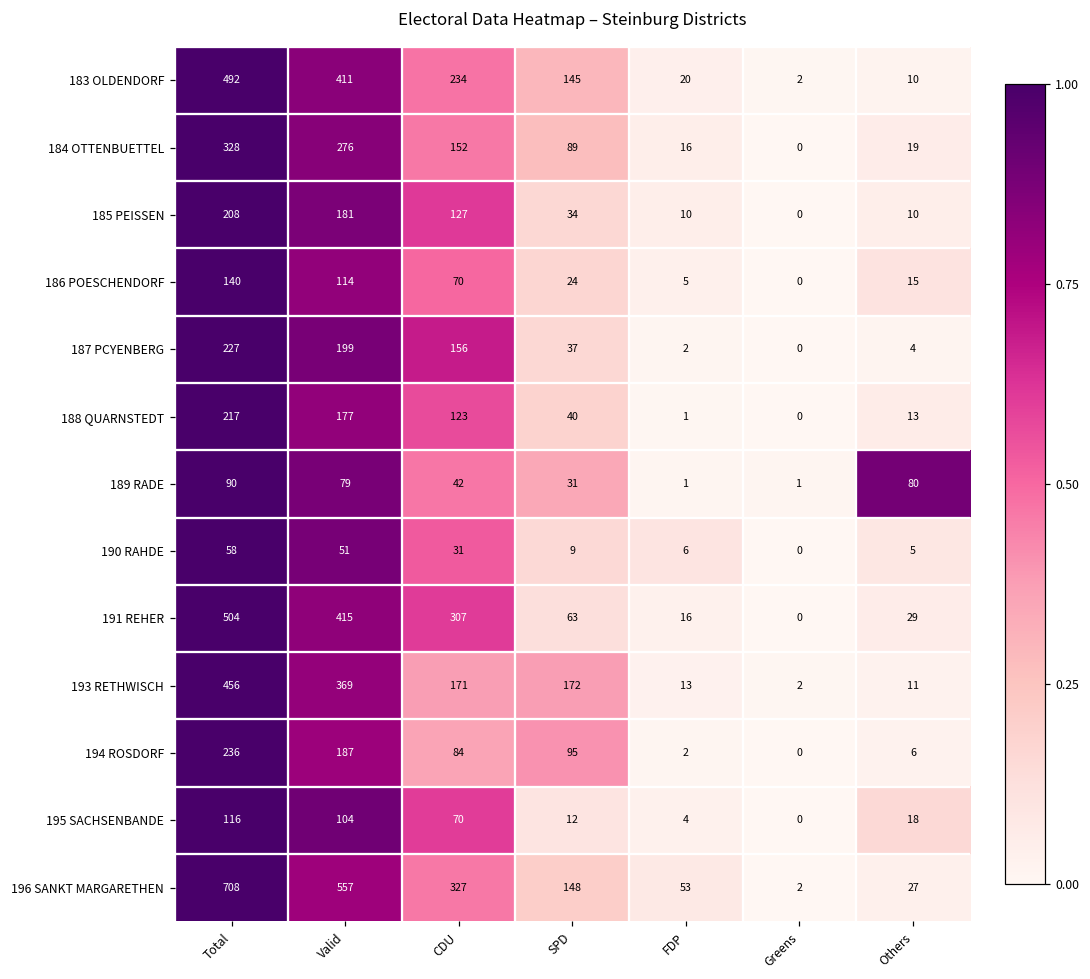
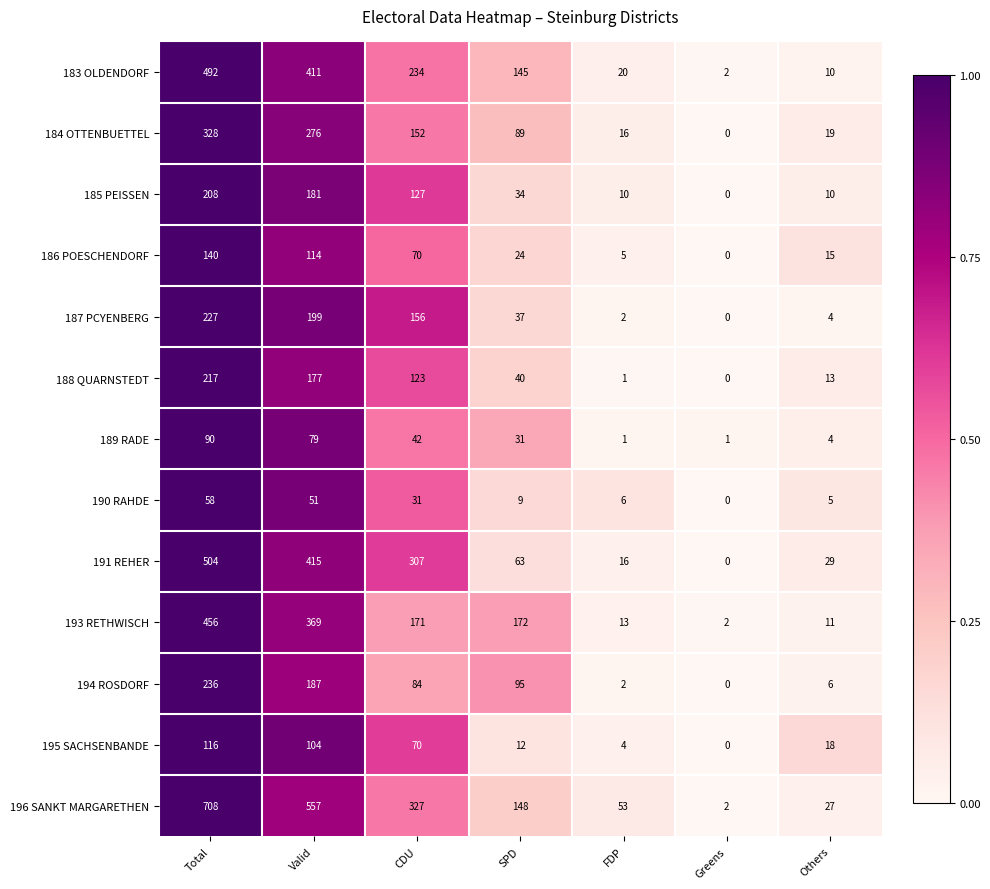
189 RADE, Others: 80 -> 4
